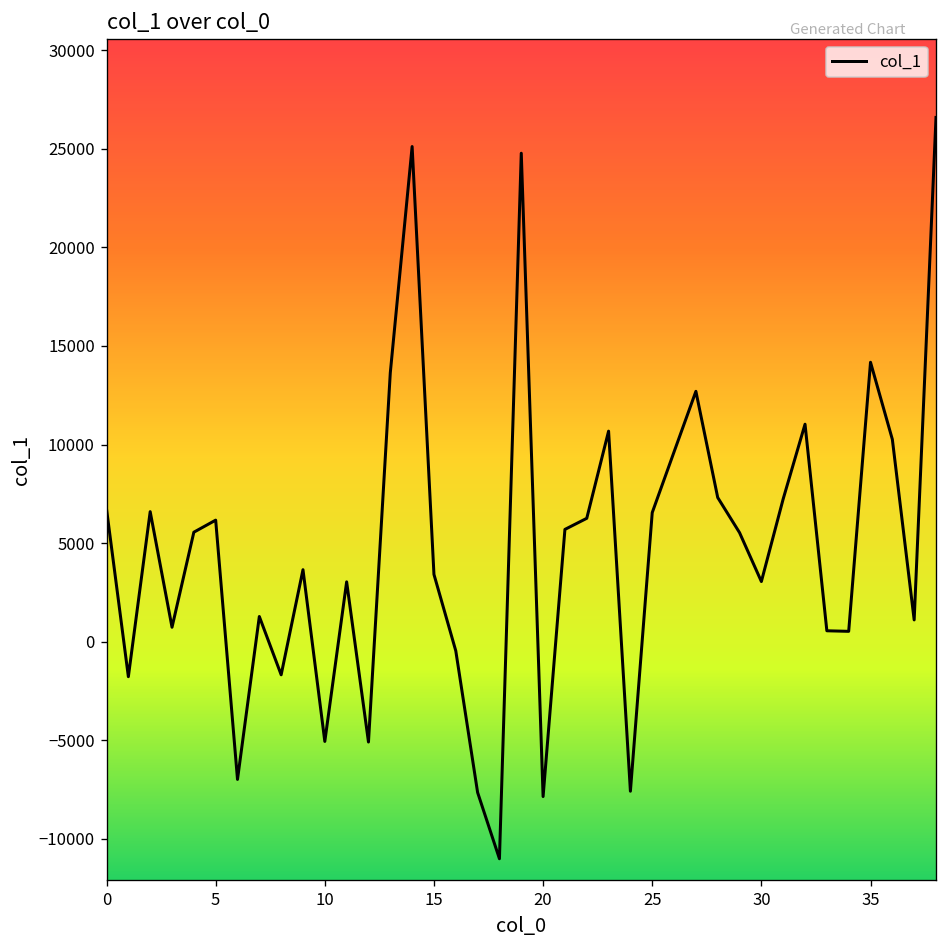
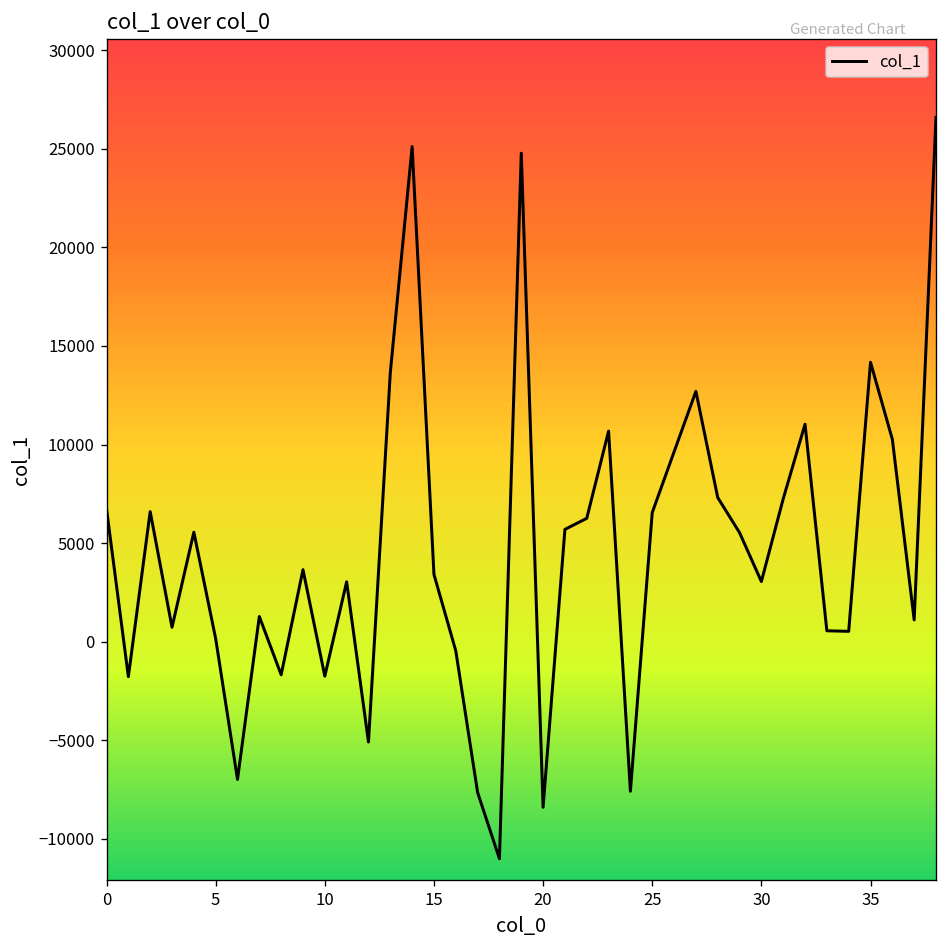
5: 6200 -> 200
10: -5100 -> -1700
20: -7900 -> -8400
